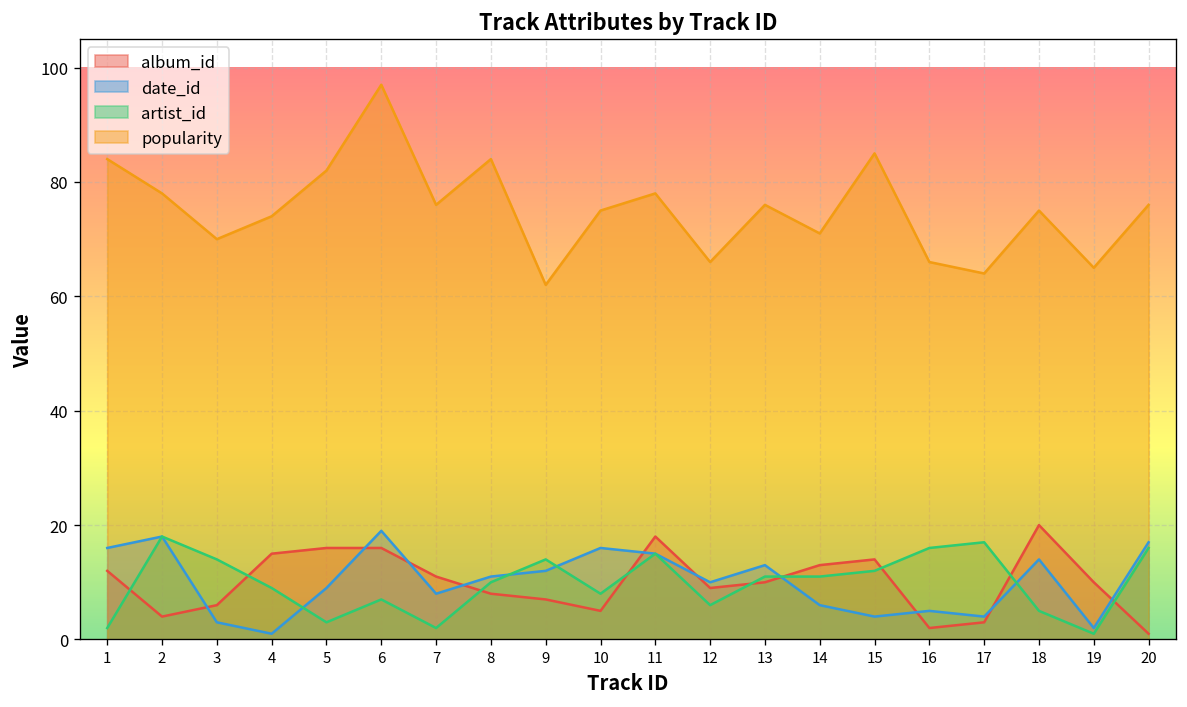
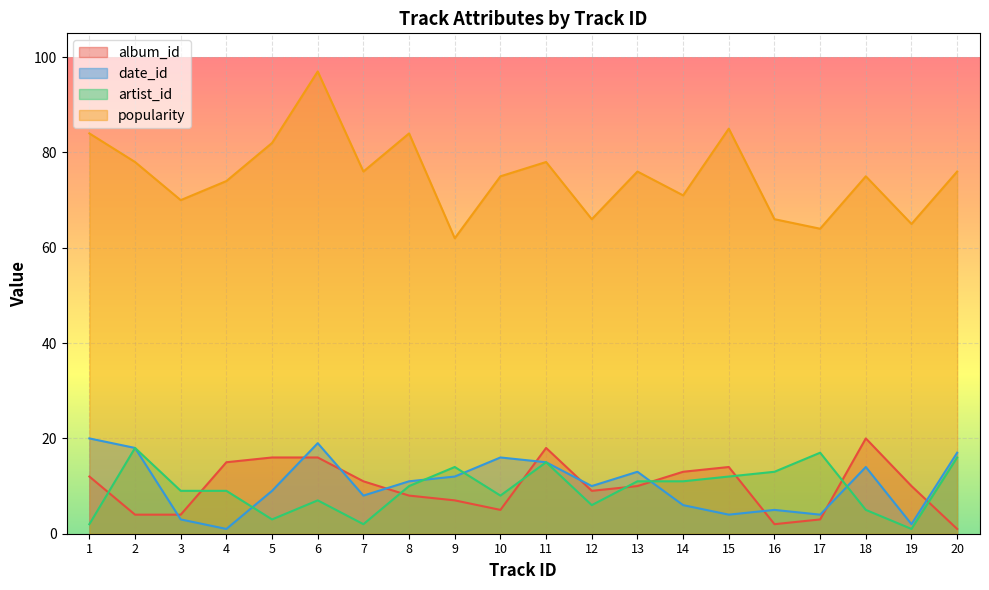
date_id, 1: 16 -> 20
album_id, 3: 6 -> 4
artist_id, 3: 14 -> 9
artist_id, 16: 16 -> 13
